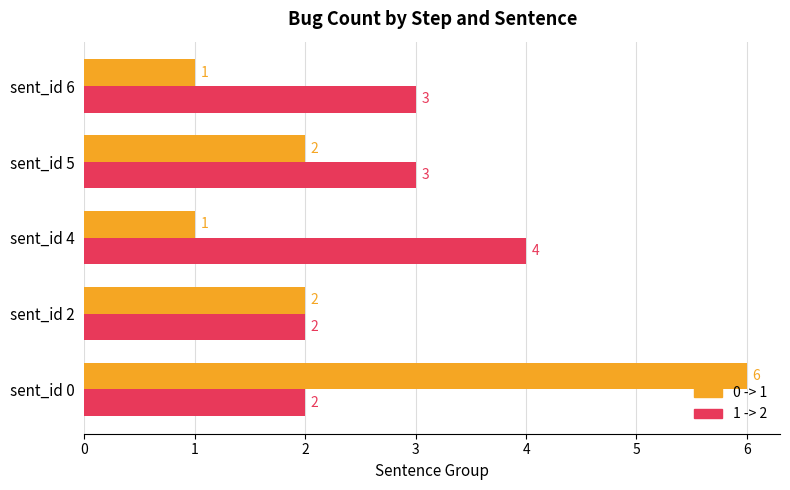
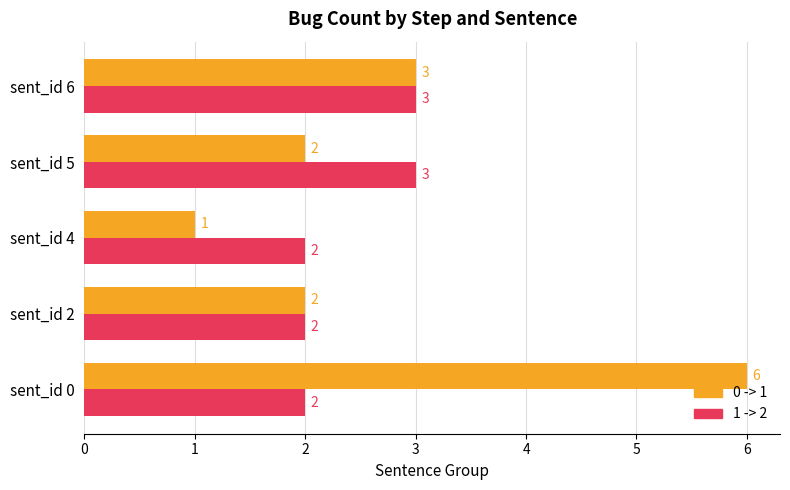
0 -> 1, sent_id 6: 1 -> 3
1 -> 2, sent_id 4: 4 -> 2
